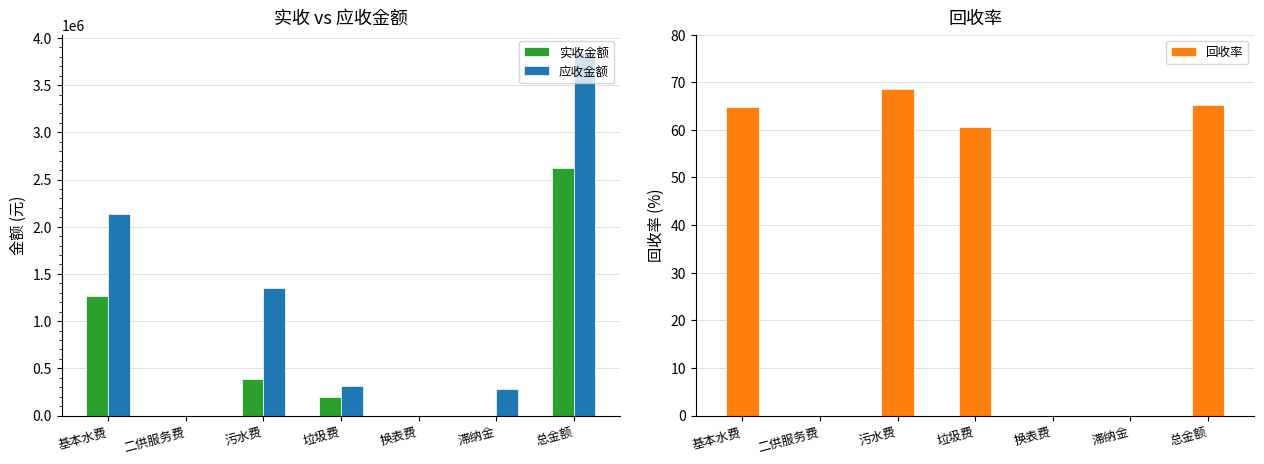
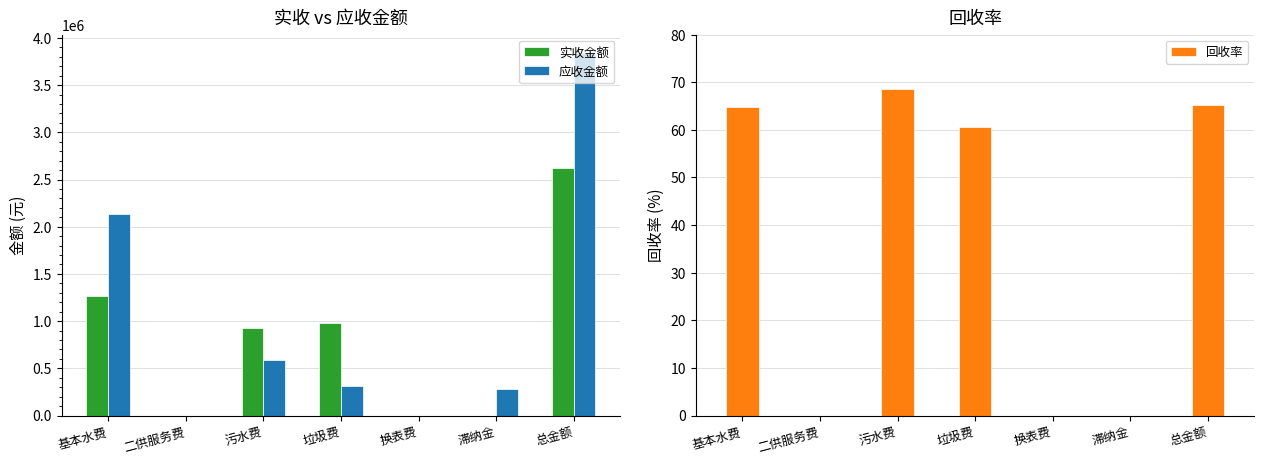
实收 vs 应收金额, 实收金额, 污水费: 400000 -> 900000
实收 vs 应收金额, 应收金额, 污水费: 1400000 -> 600000
实收 vs 应收金额, 实收金额, 垃圾费: 200000 -> 1000000
